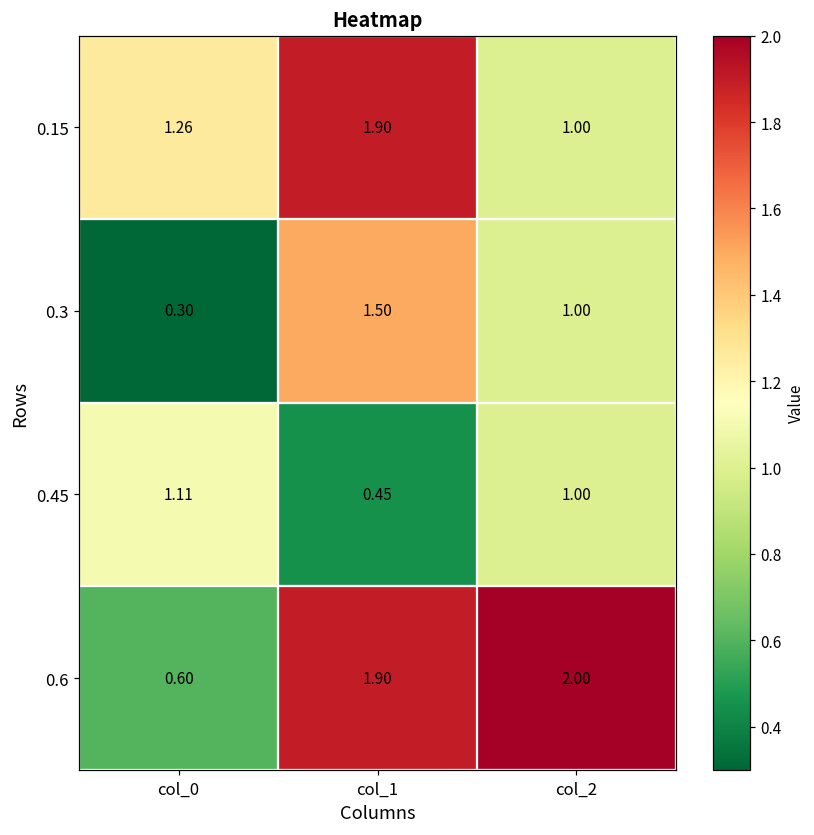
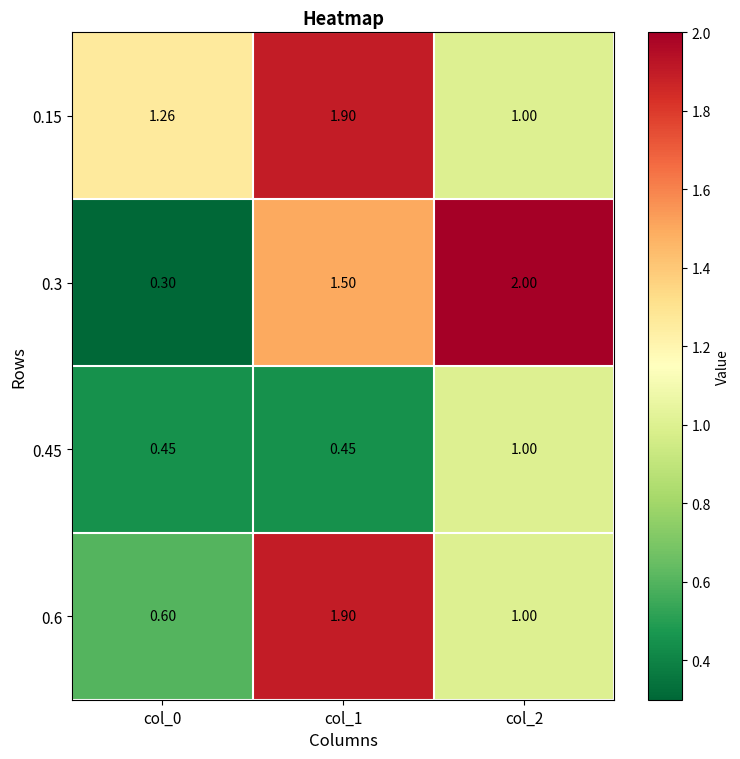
0.3, col_2: 1.00 -> 2.00
0.45, col_0: 1.11 -> 0.45
0.6, col_2: 2.00 -> 1.00
